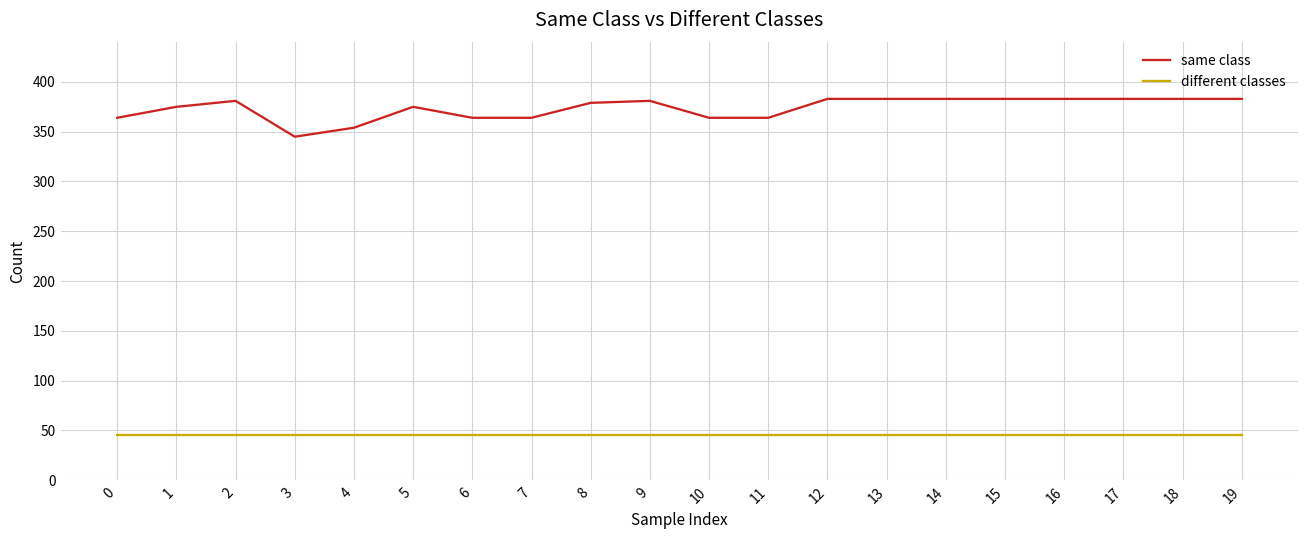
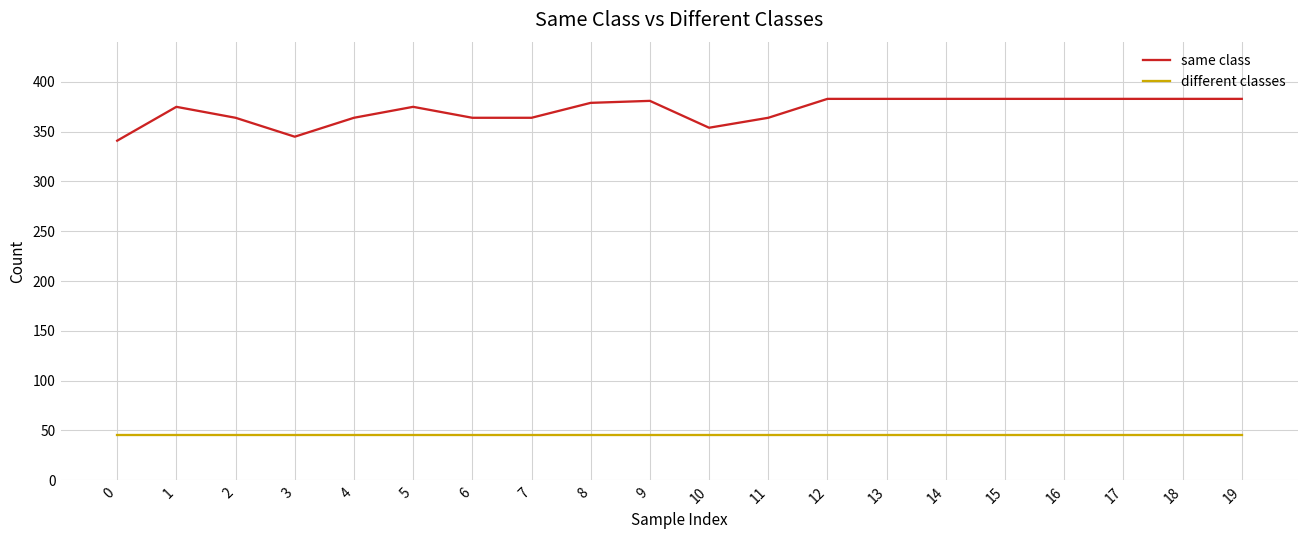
same class, 0: 360 -> 340
same class, 2: 380 -> 360
same class, 4: 350 -> 360
same class, 10: 360 -> 350
